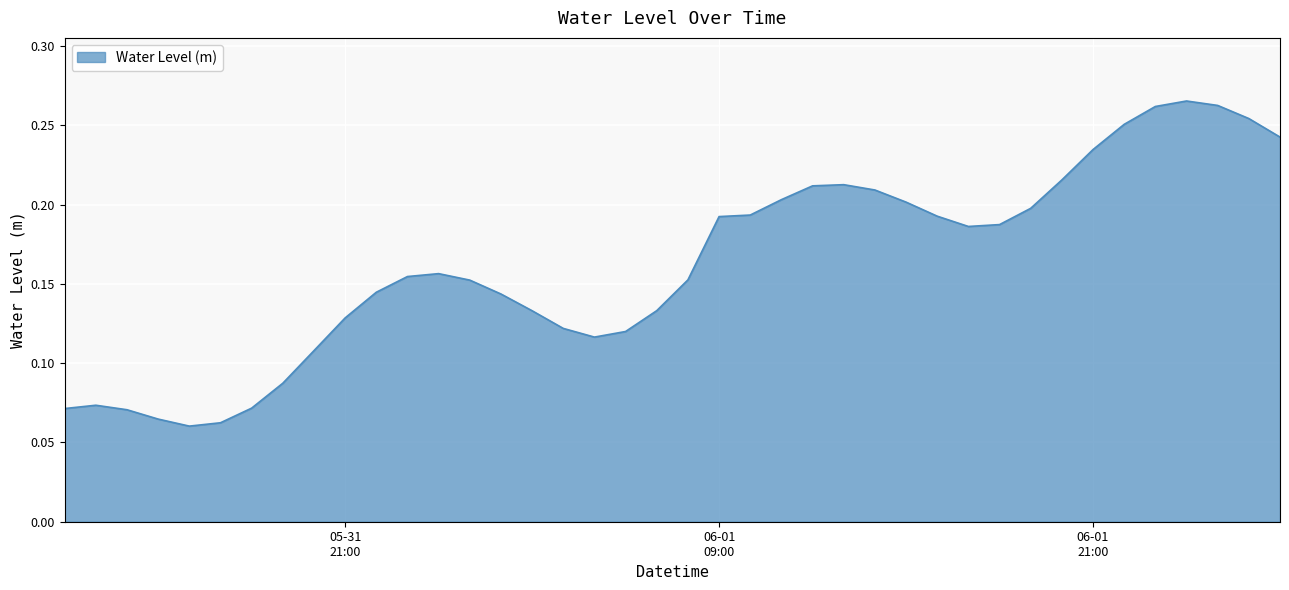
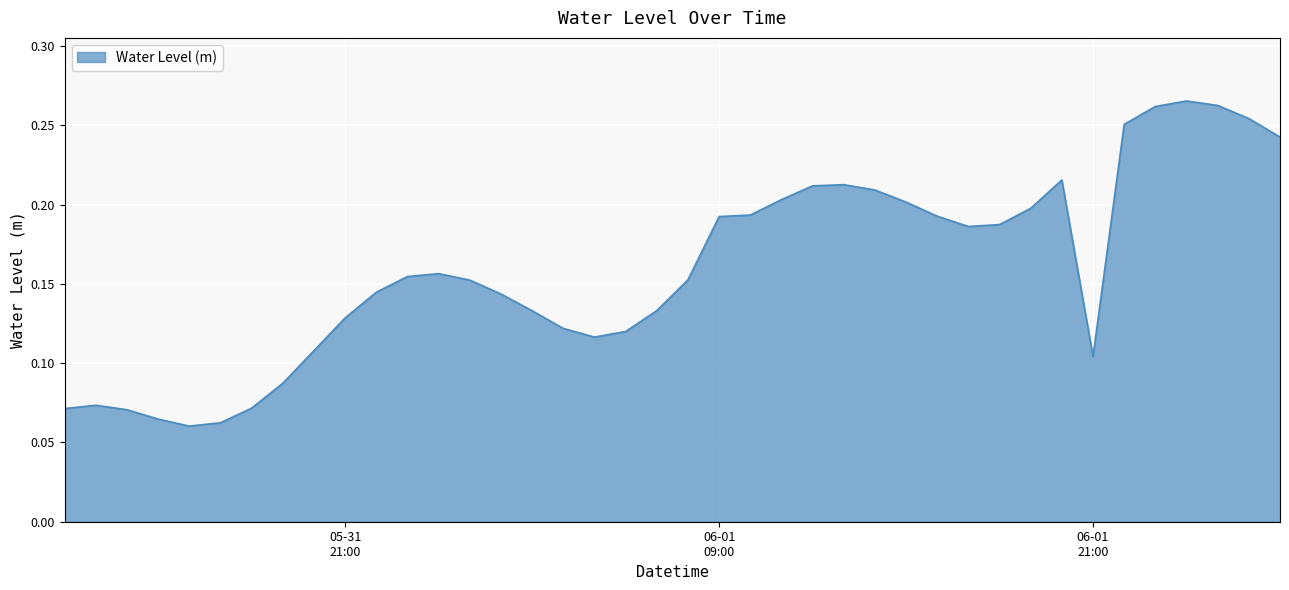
06-01 21:00: 0.235 -> 0.104
